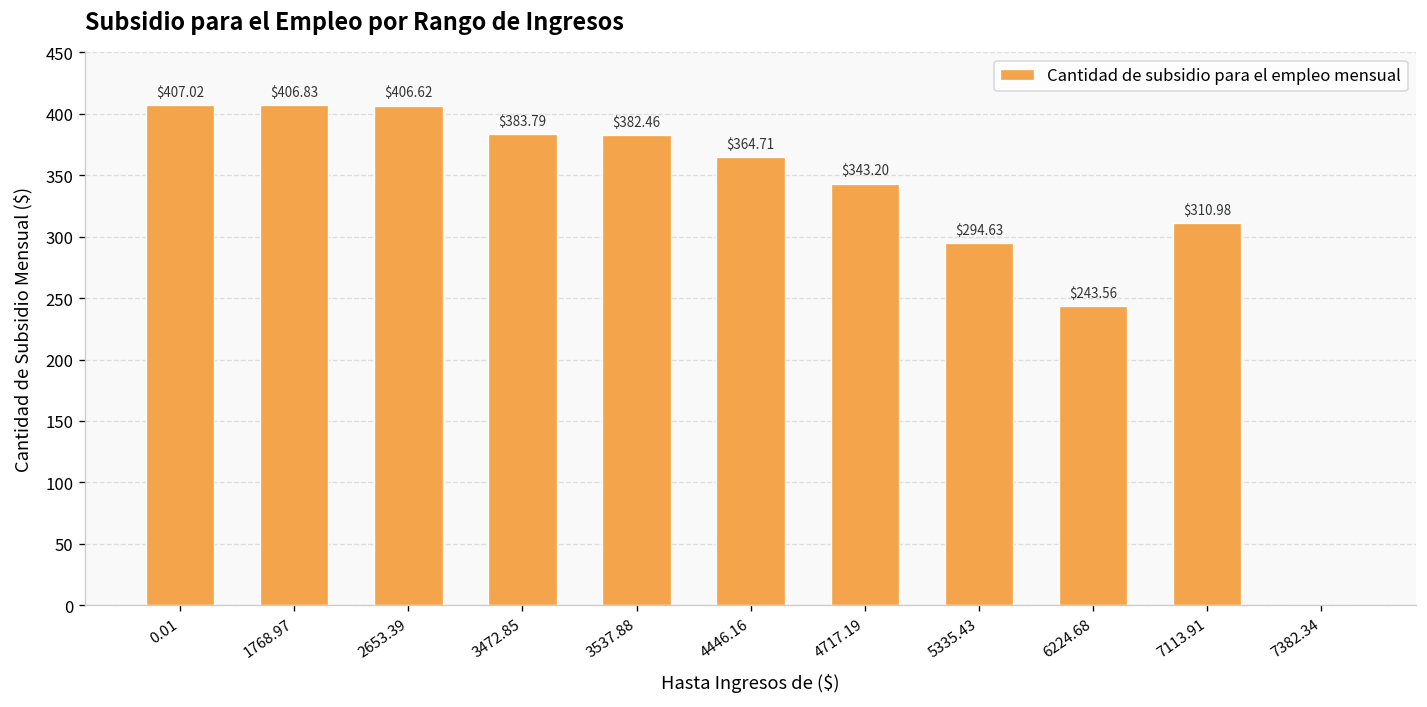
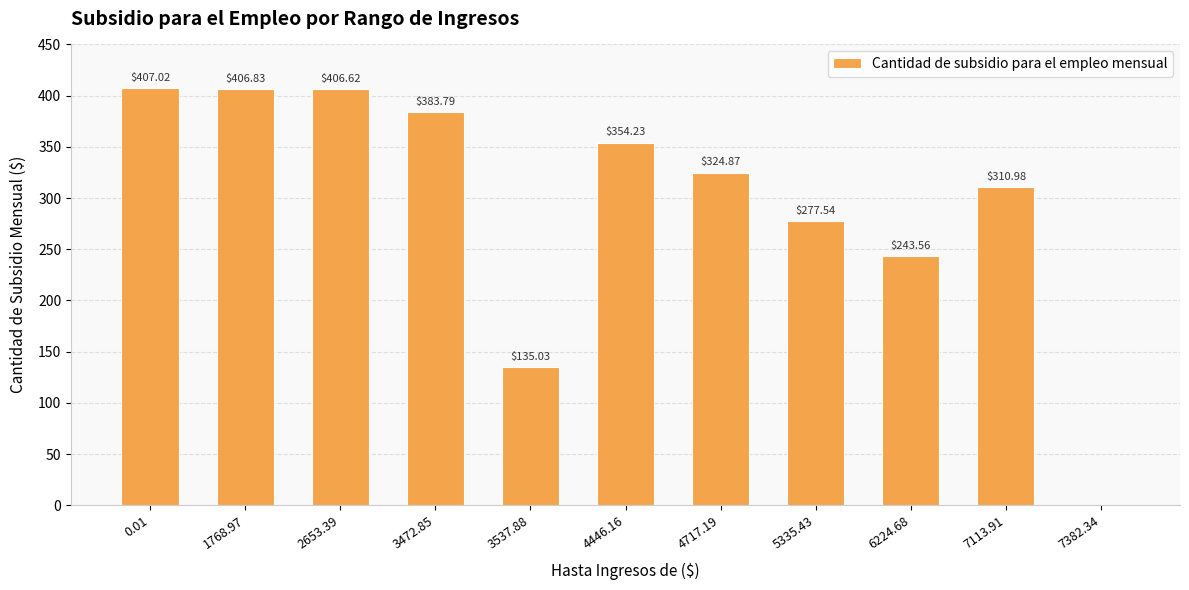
3537.88: $382.46 -> $135.03
4446.16: $364.71 -> $354.23
4717.19: $343.20 -> $324.87
5335.43: $294.63 -> $277.54
